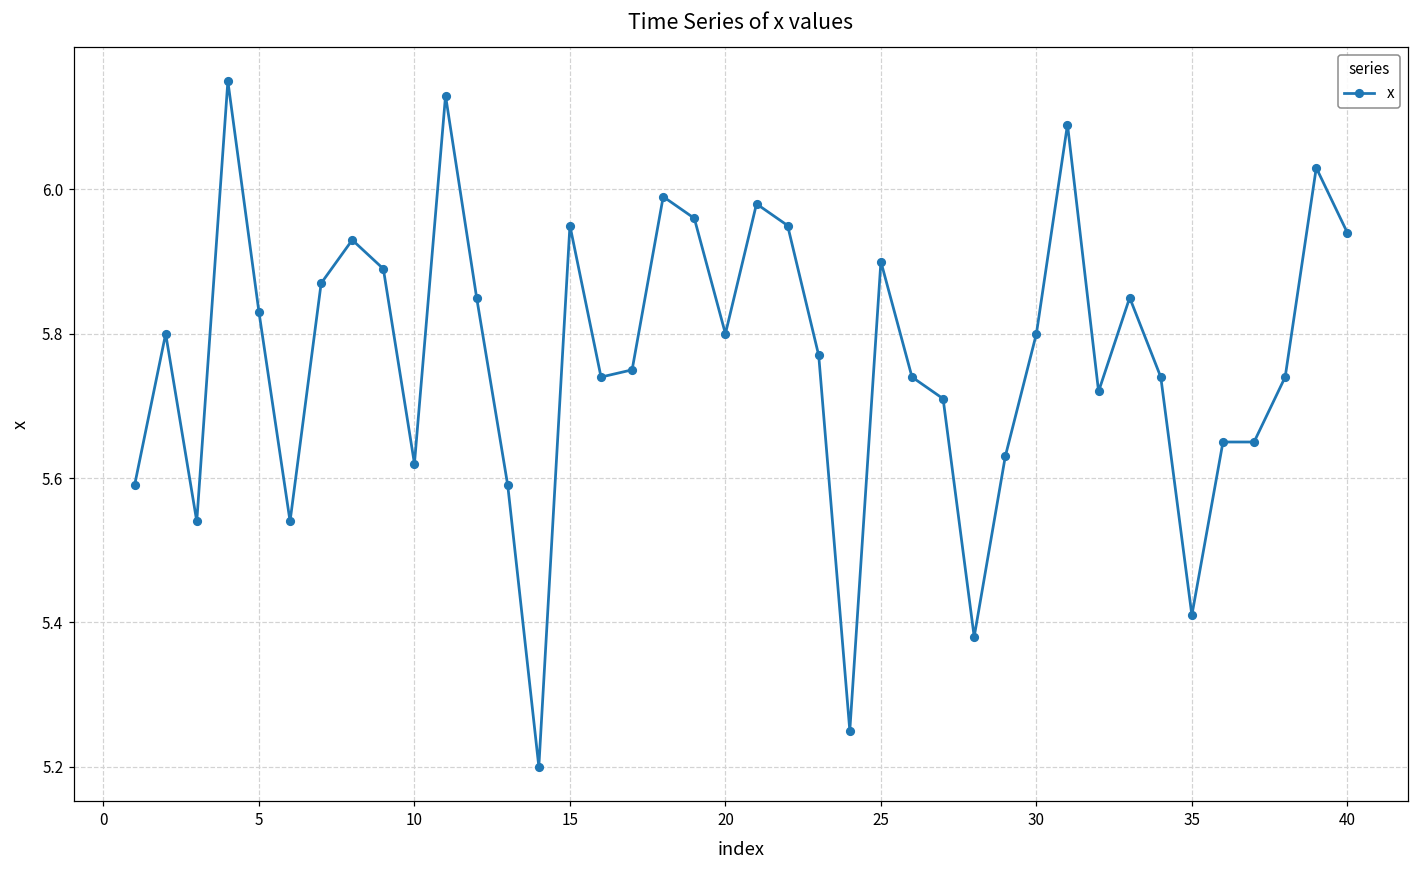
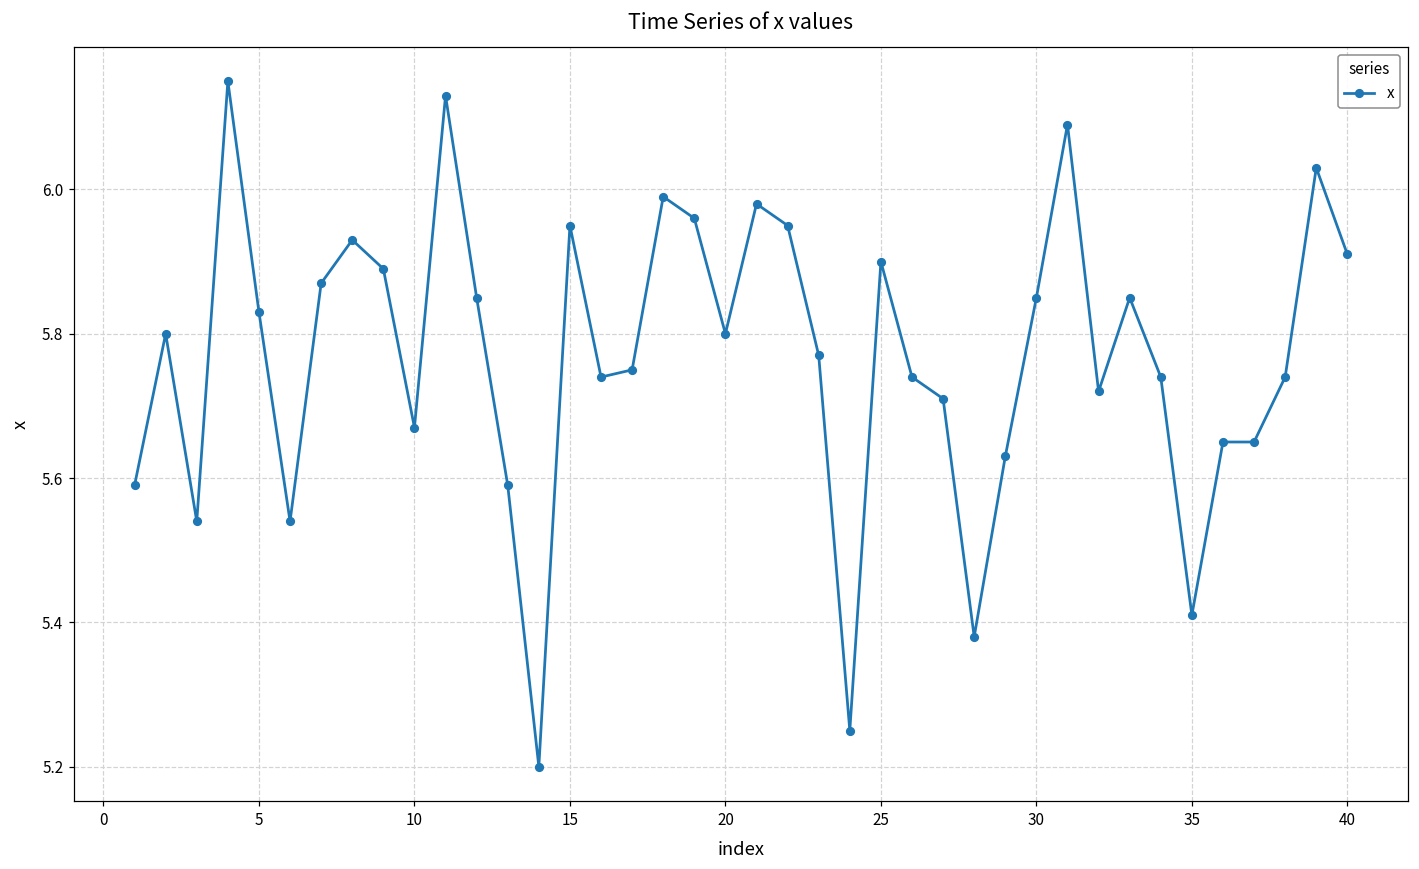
10: 5.62 -> 5.67
30: 5.80 -> 5.85
40: 5.94 -> 5.91
